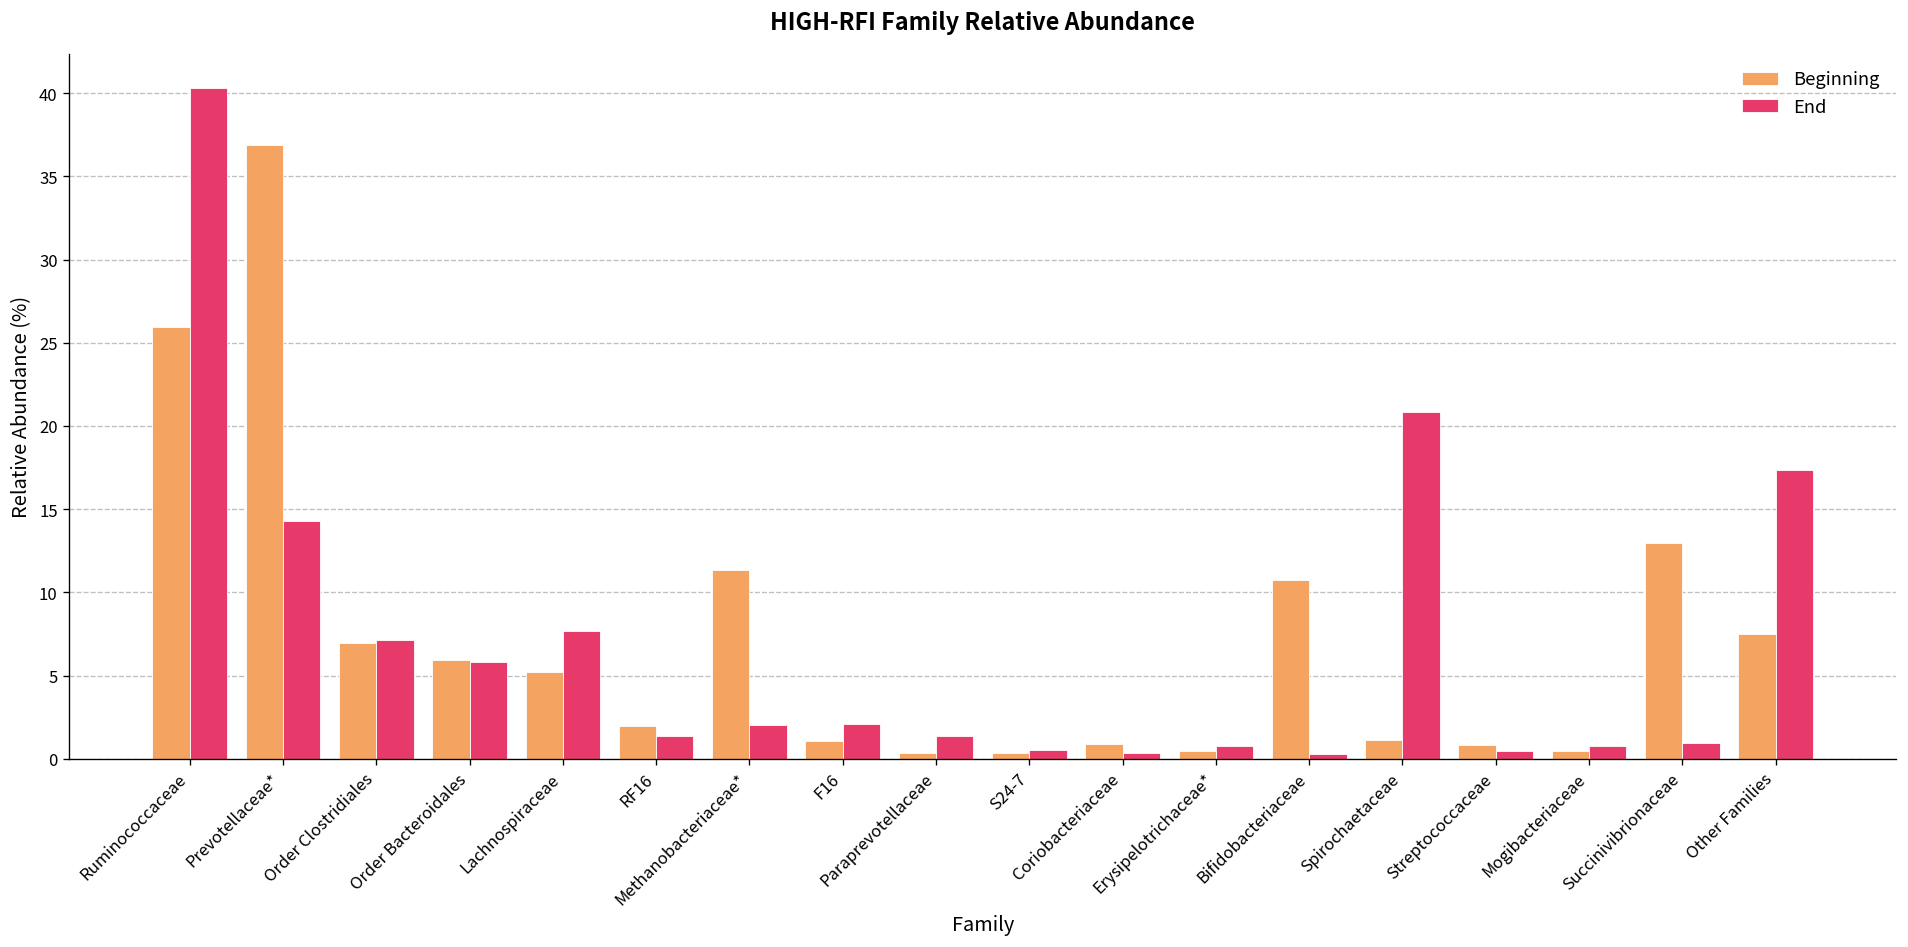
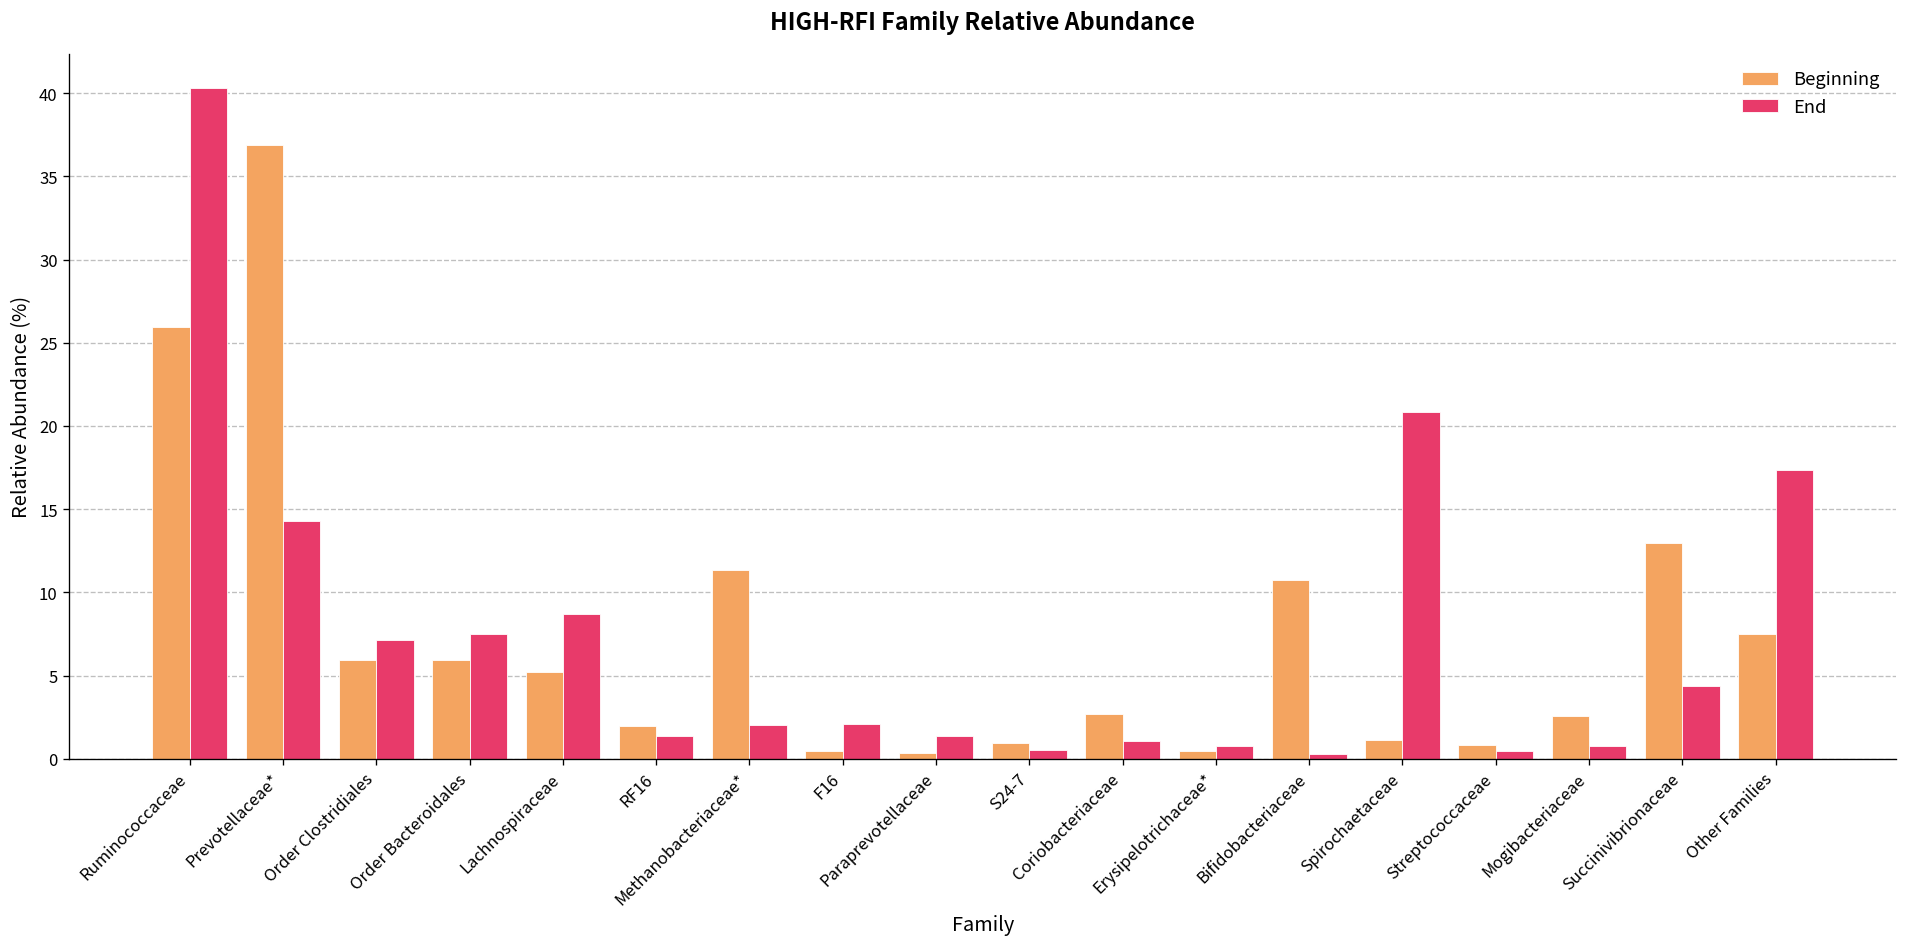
Beginning, Order Clostridiales: 7.0 -> 5.9
End, Order Bacteroidales: 5.8 -> 7.5
End, Lachnospiraceae: 7.7 -> 8.7
Beginning, F16: 1.0 -> 0.5
Beginning, S24-7: 0.3 -> 1.0
Beginning, Coriobacteriaceae: 0.9 -> 2.7
End, Coriobacteriaceae: 0.3 -> 1.1
Beginning, Mogibacteriaceae: 0.5 -> 2.6
End, Succinivibrionaceae: 0.9 -> 4.4
